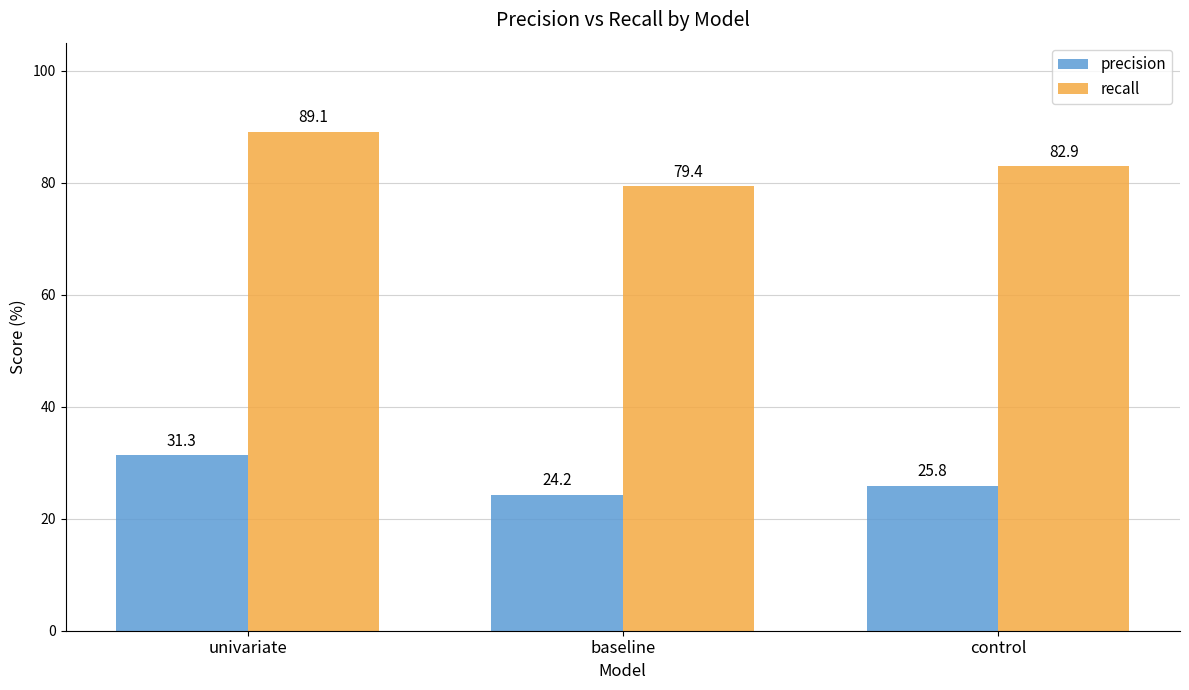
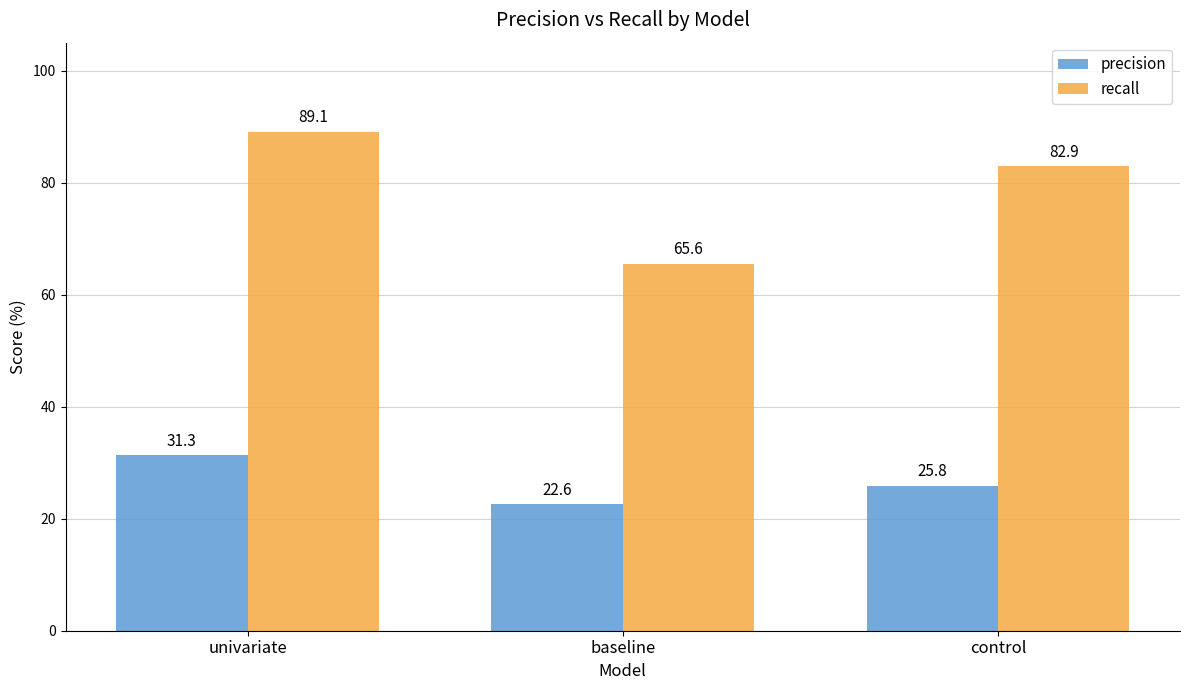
precision, baseline: 24.2 -> 22.6
recall, baseline: 79.4 -> 65.6
